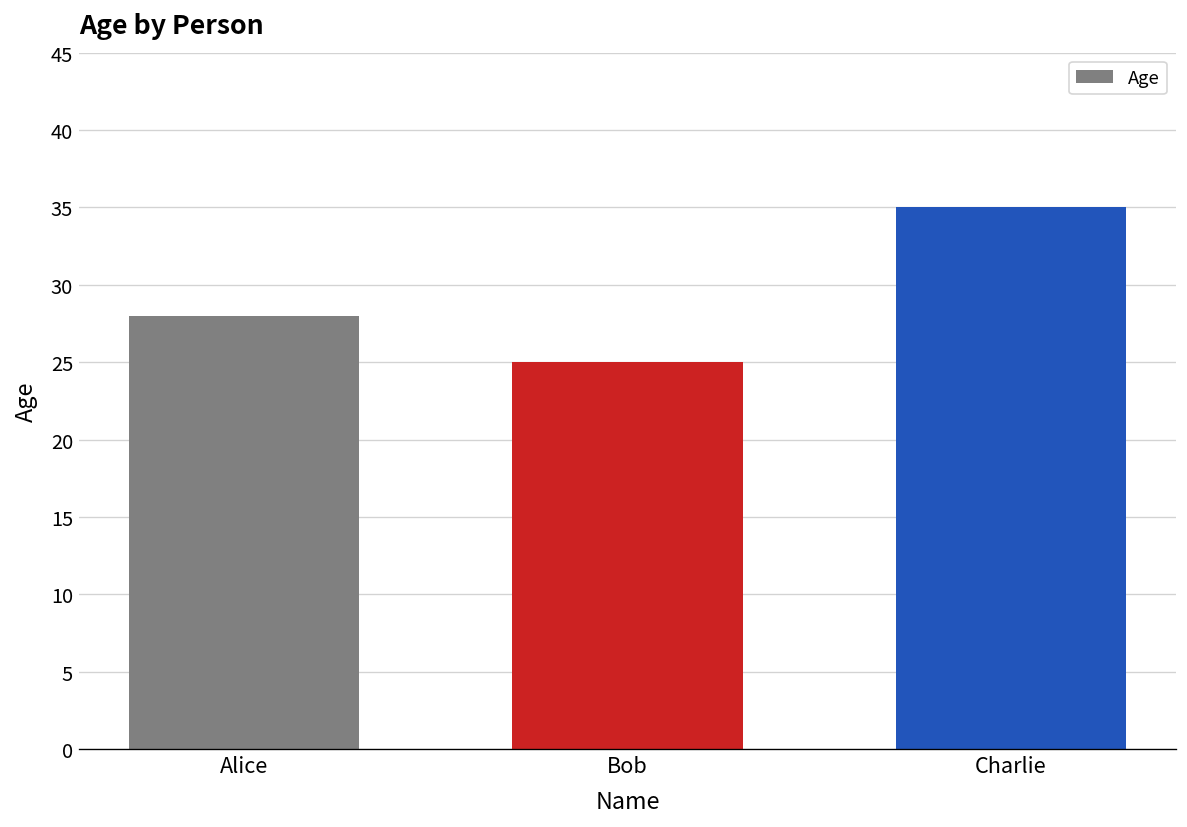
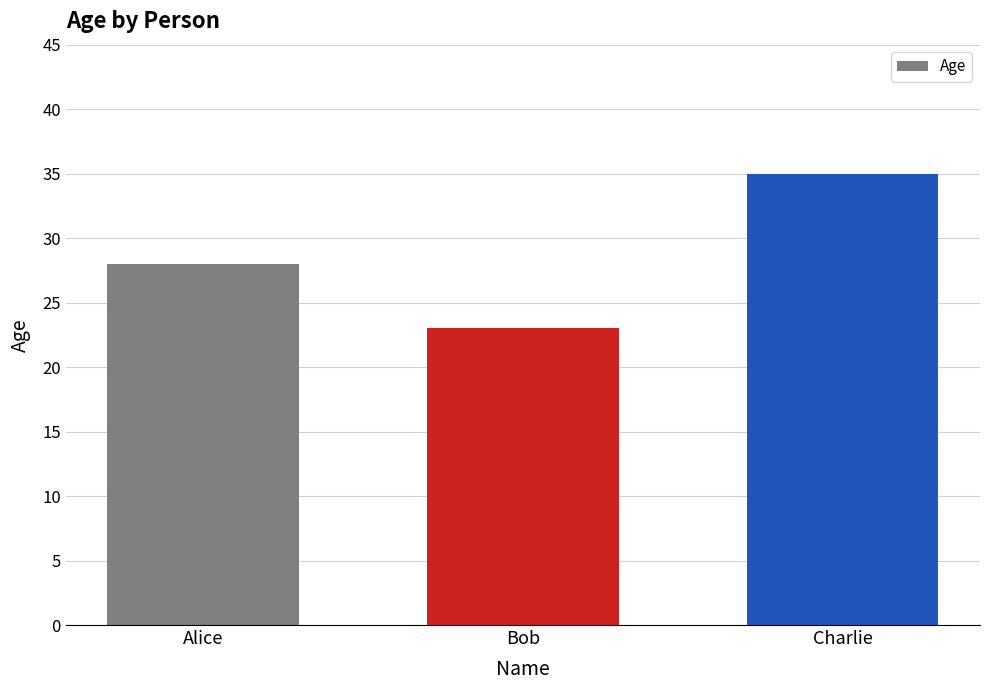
Bob: 25 -> 23
